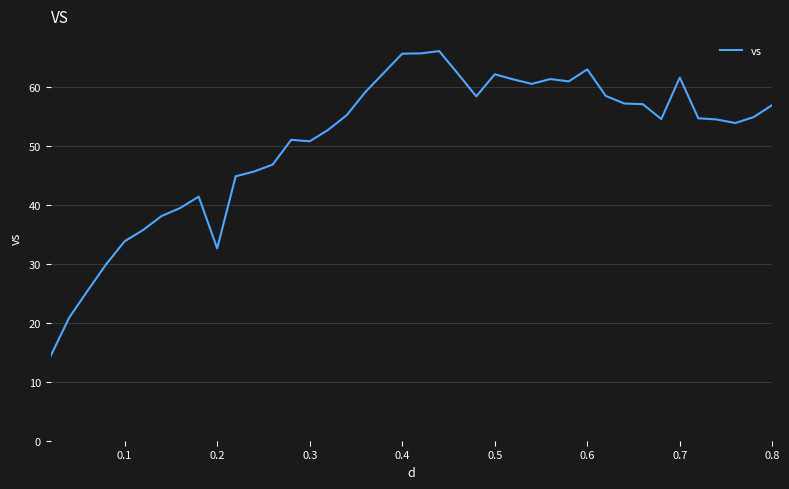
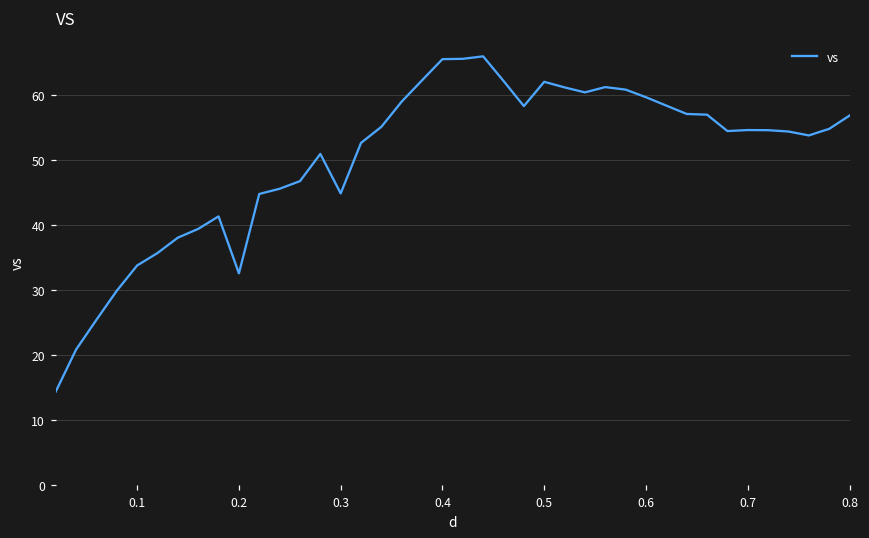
0.3: 51 -> 45
0.6: 63 -> 60
0.7: 62 -> 55
